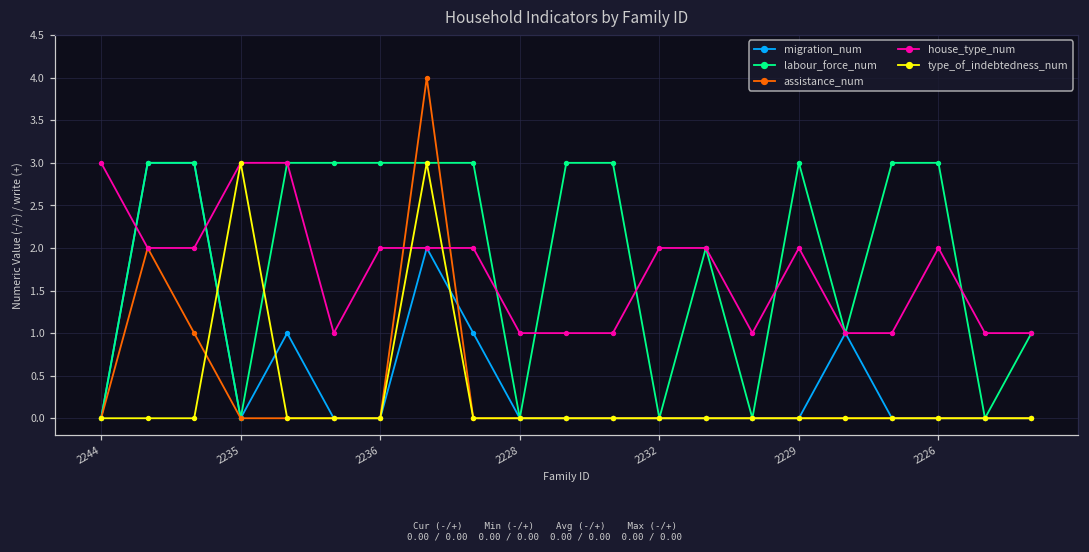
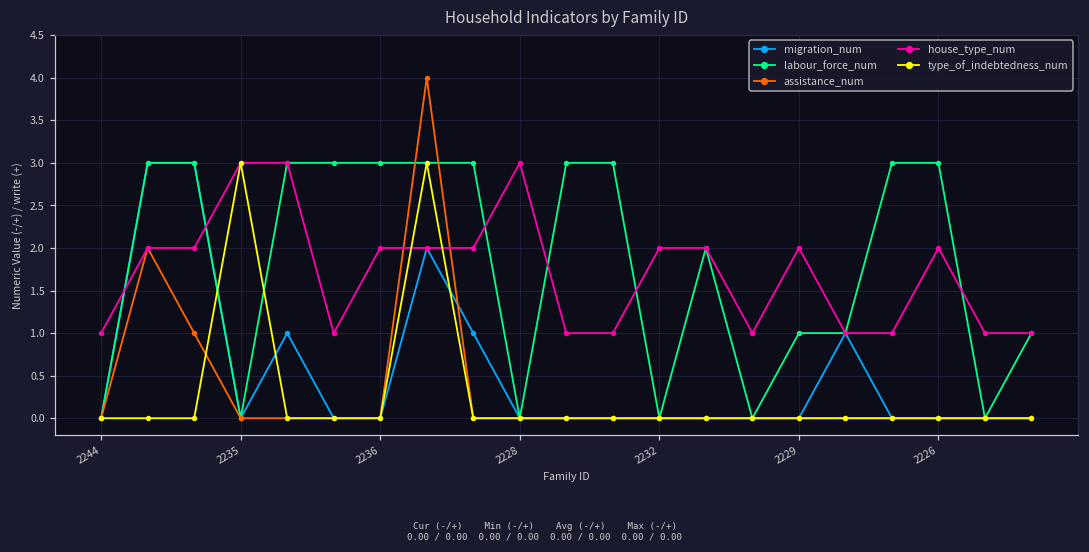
house_type_num, 2244: 3 -> 1
house_type_num, 2228: 1 -> 3
labour_force_num, 2229: 3 -> 1
